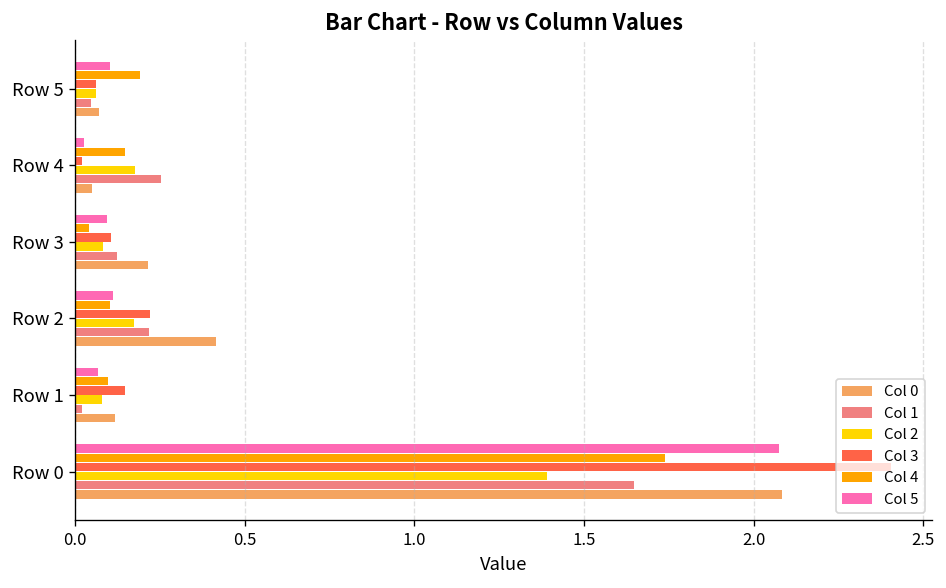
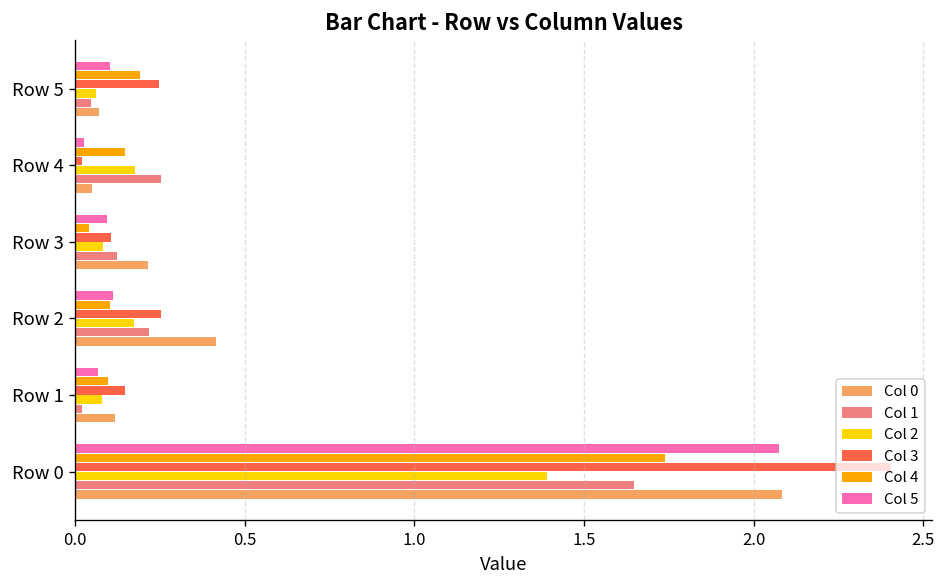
Col 3, Row 5: 0.06 -> 0.25
Col 3, Row 2: 0.22 -> 0.25
